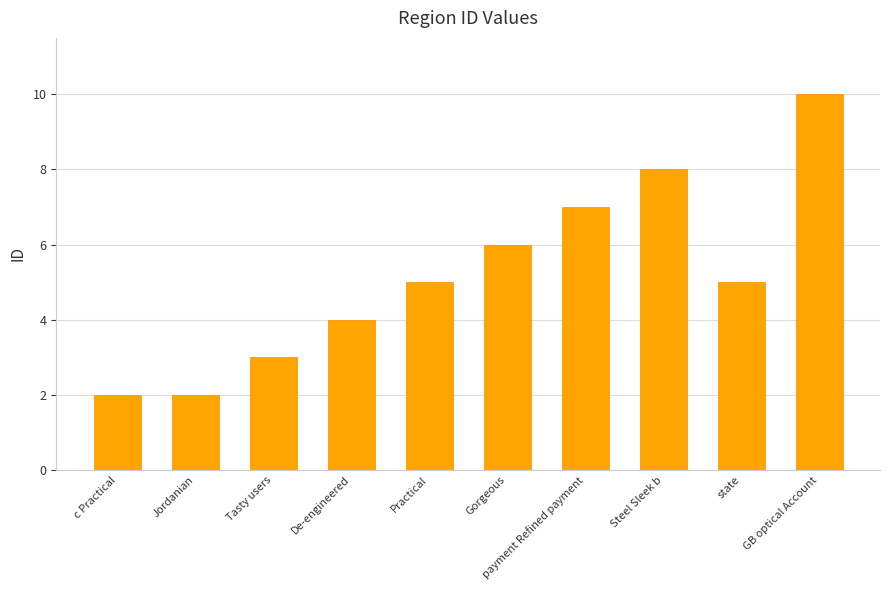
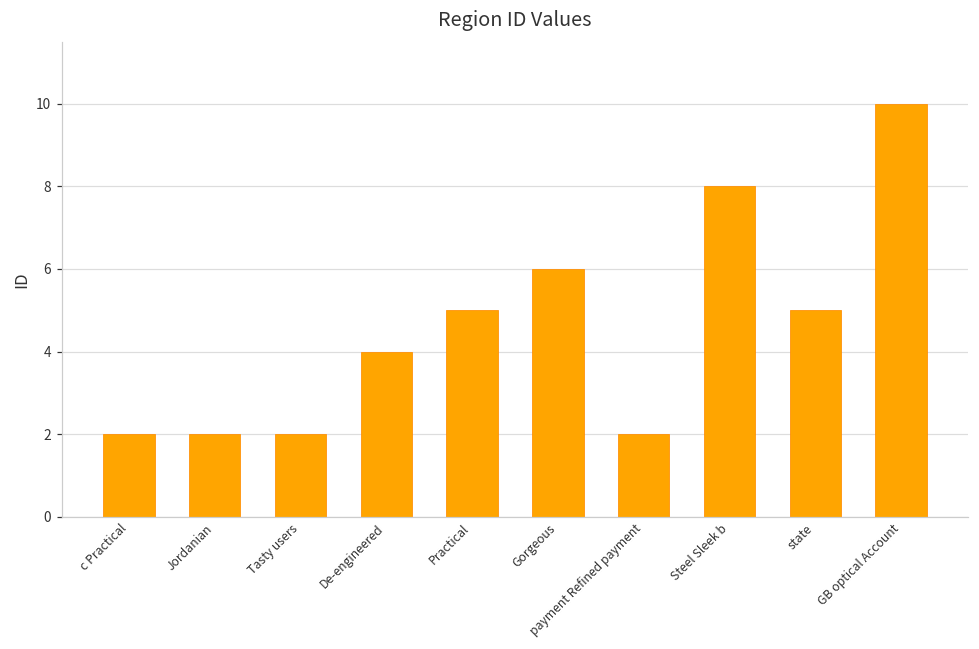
Tasty users: 3 -> 2
payment Refined payment: 7 -> 2
